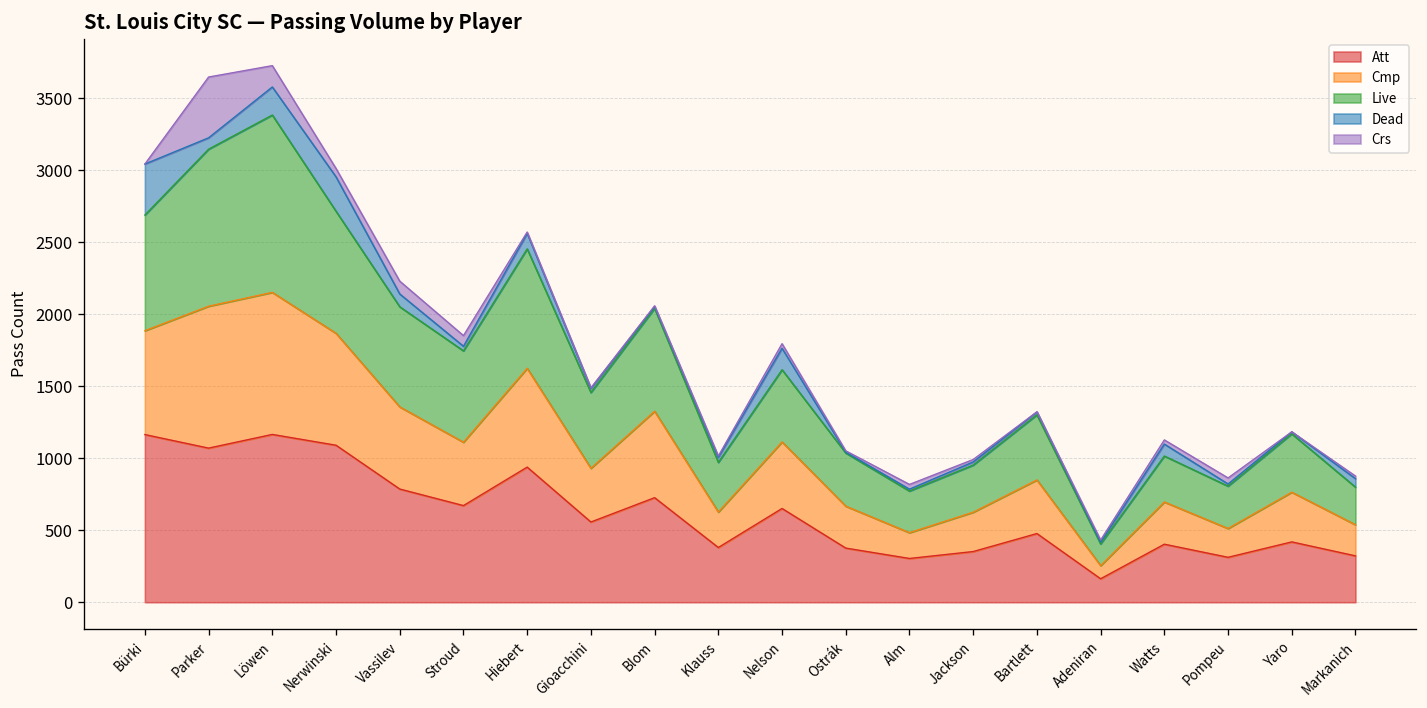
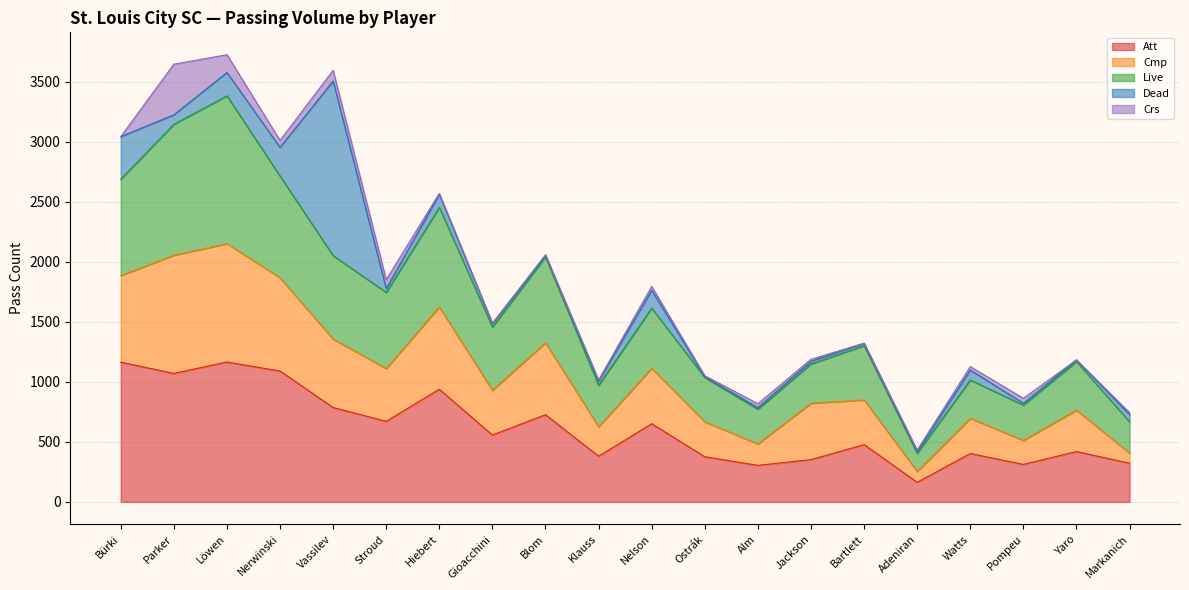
Dead, Vassilev: 90 -> 1460
Cmp, Jackson: 270 -> 470
Cmp, Markanich: 220 -> 80
